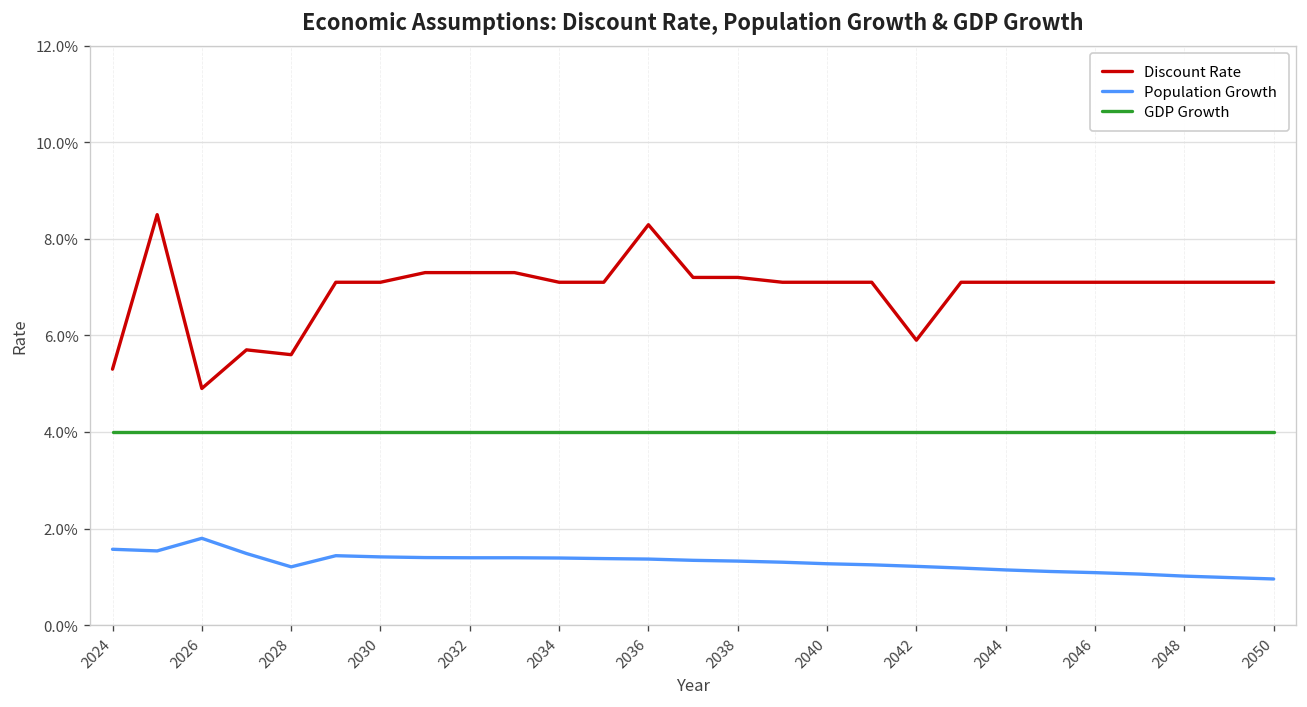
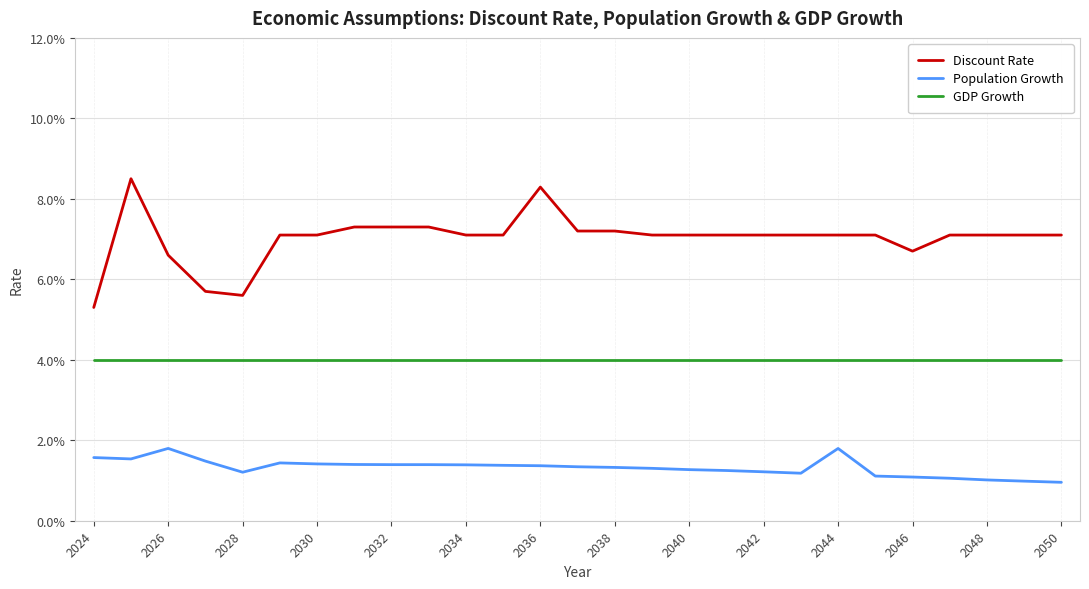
Discount Rate, 2026: 4.9% -> 6.6%
Discount Rate, 2042: 5.9% -> 7.1%
Population Growth, 2044: 1.1% -> 1.8%
Discount Rate, 2046: 7.1% -> 6.7%
